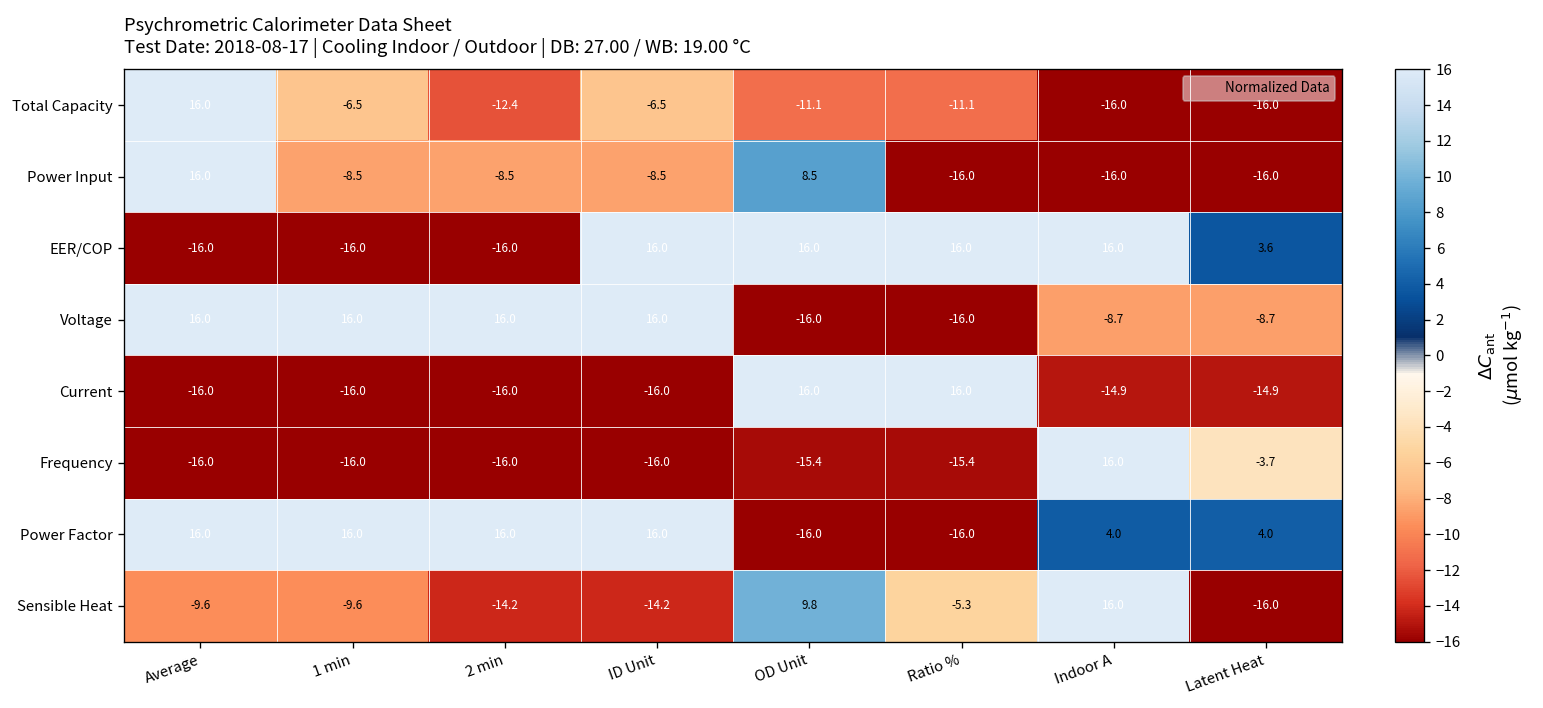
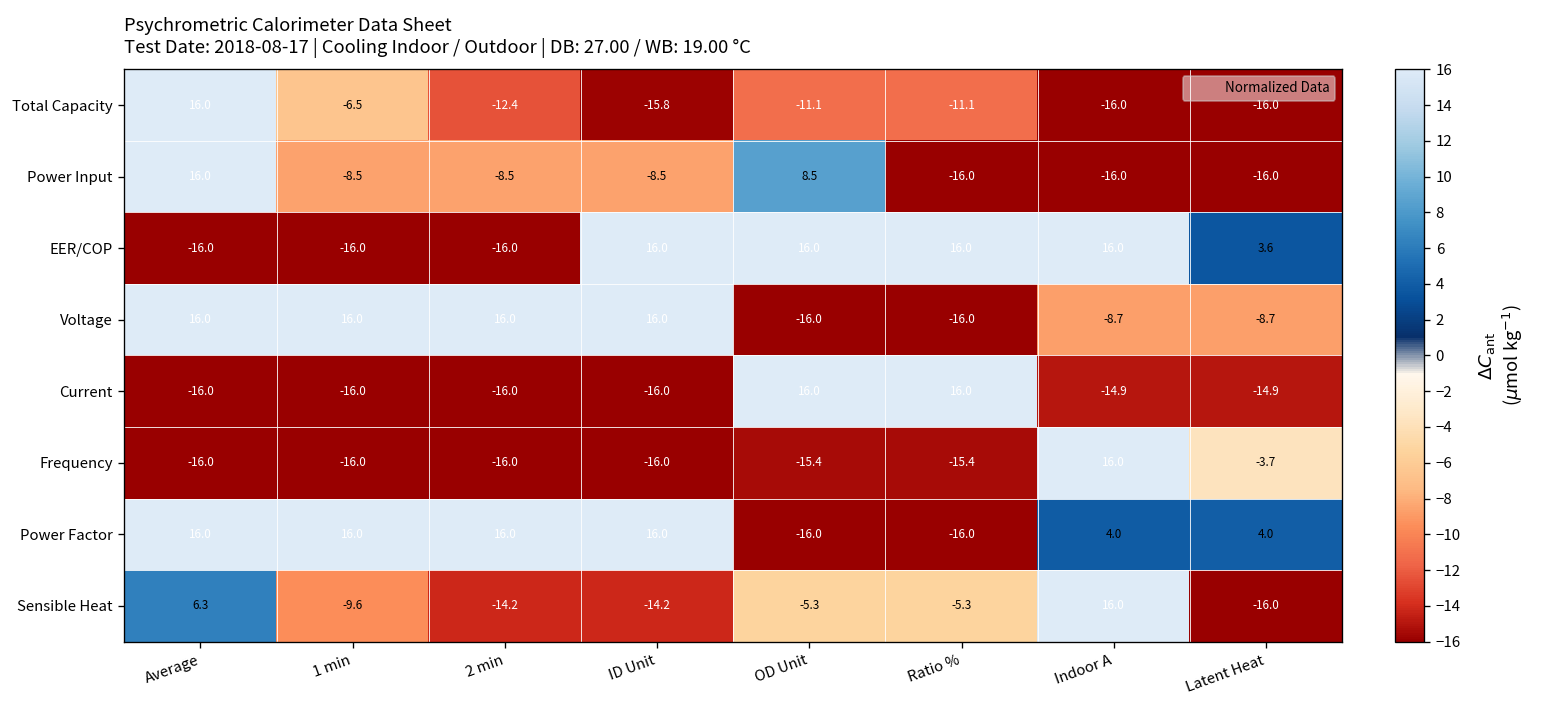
Total Capacity, ID Unit: -6.5 -> -15.8
Sensible Heat, Average: -9.6 -> 6.3
Sensible Heat, OD Unit: 9.8 -> -5.3
